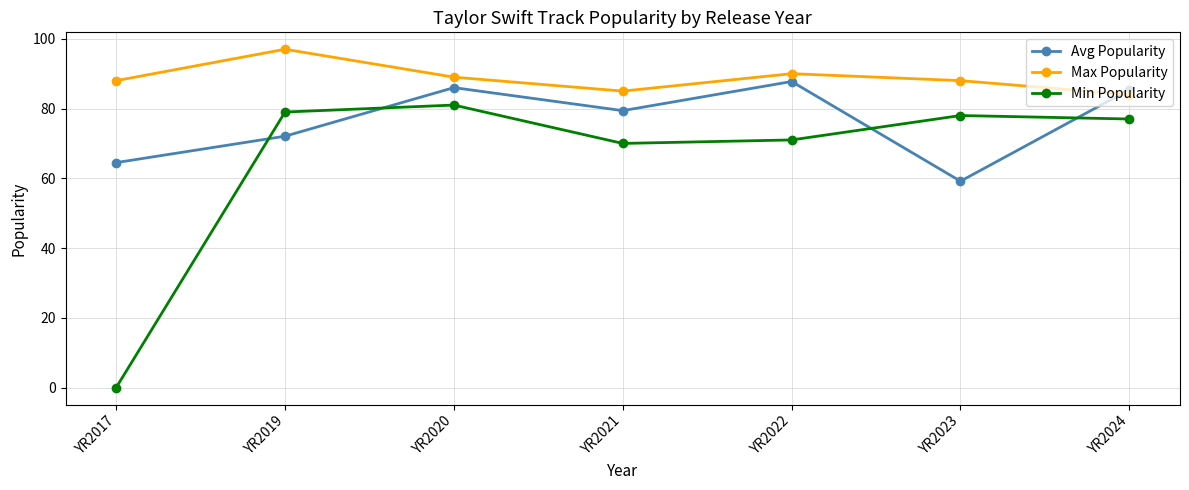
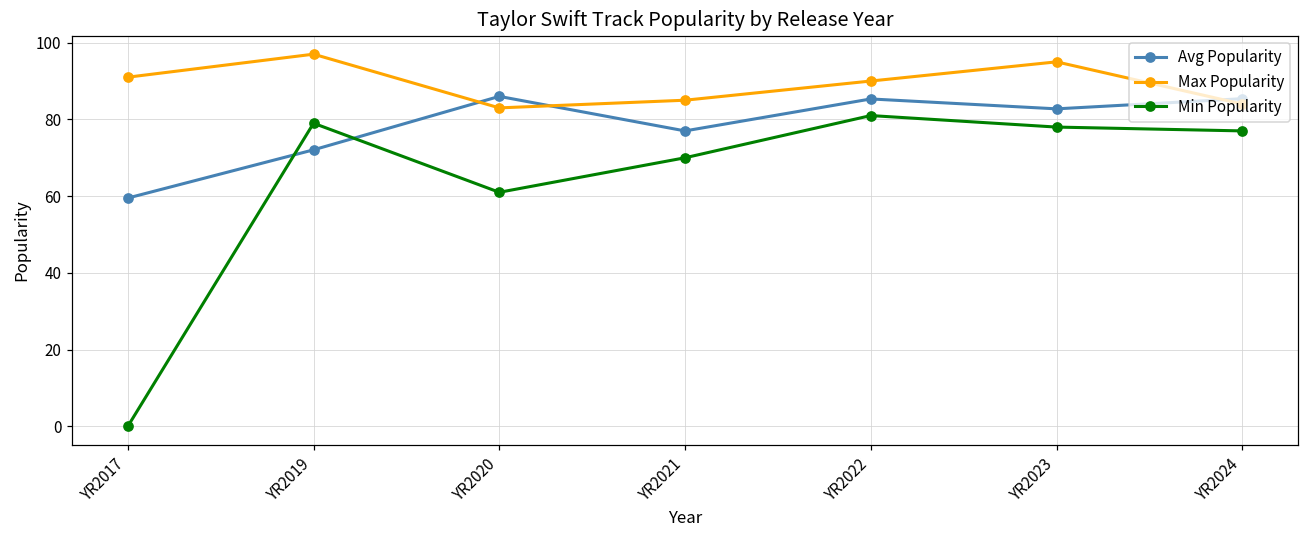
Avg Popularity, YR2017: 65 -> 60
Max Popularity, YR2017: 88 -> 91
Max Popularity, YR2020: 89 -> 83
Min Popularity, YR2020: 81 -> 61
Avg Popularity, YR2021: 79 -> 77
Avg Popularity, YR2022: 88 -> 85
Min Popularity, YR2022: 71 -> 81
Avg Popularity, YR2023: 59 -> 83
Max Popularity, YR2023: 88 -> 95
